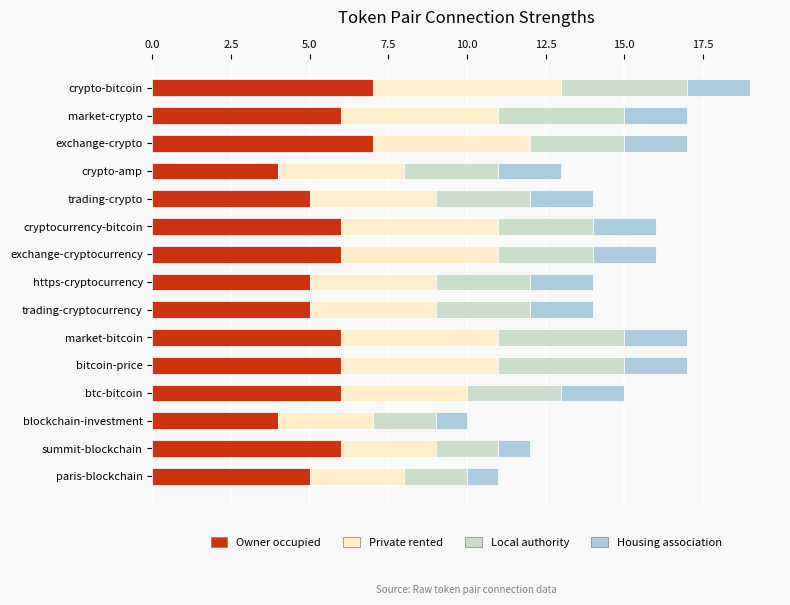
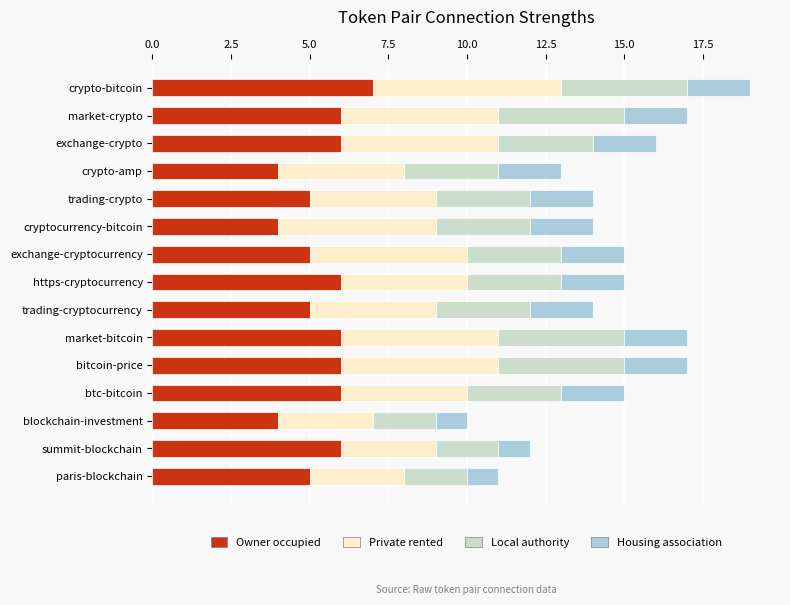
Owner occupied, exchange-crypto: 7 -> 6
Owner occupied, cryptocurrency-bitcoin: 6 -> 4
Owner occupied, exchange-cryptocurrency: 6 -> 5
Owner occupied, https-cryptocurrency: 5 -> 6
